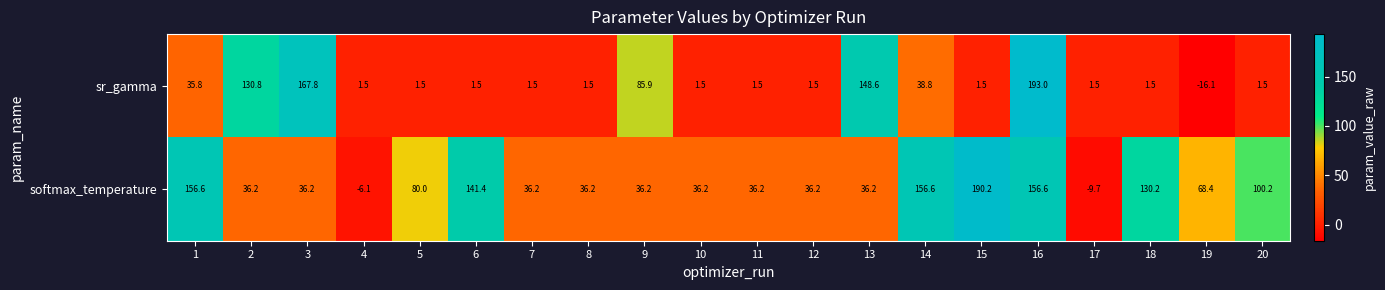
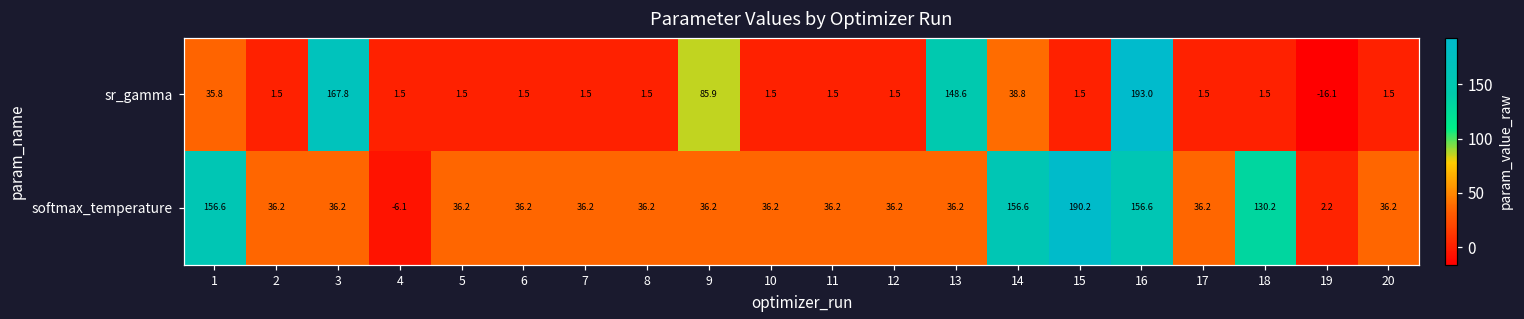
sr_gamma, 2: 130.8 -> 1.5
softmax_temperature, 5: 80.0 -> 36.2
softmax_temperature, 6: 141.4 -> 36.2
softmax_temperature, 17: -9.7 -> 36.2
softmax_temperature, 19: 68.4 -> 2.2
softmax_temperature, 20: 100.2 -> 36.2
